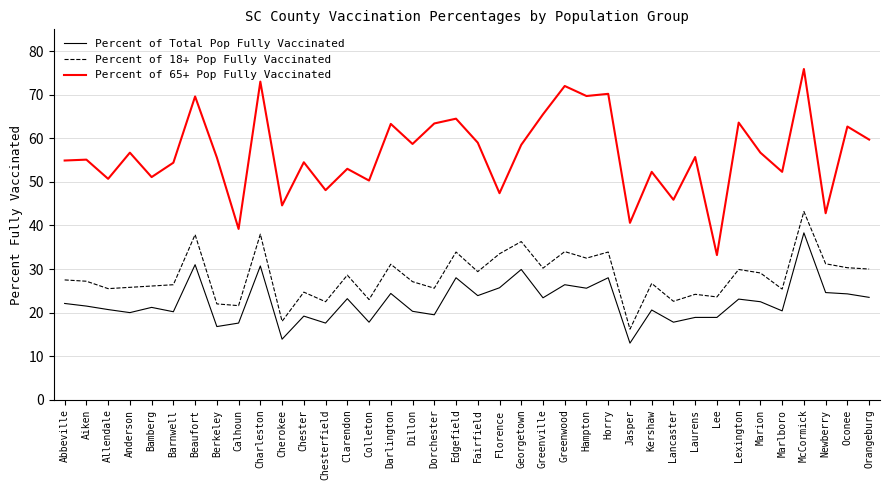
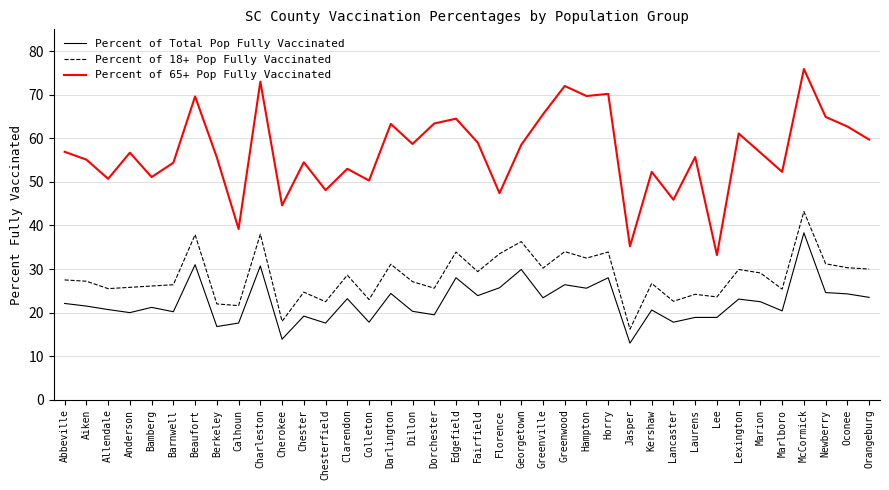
Percent of 65+ Pop Fully Vaccinated, Abbeville: 55 -> 57
Percent of 65+ Pop Fully Vaccinated, Jasper: 41 -> 35
Percent of 65+ Pop Fully Vaccinated, Lexington: 64 -> 61
Percent of 65+ Pop Fully Vaccinated, Newberry: 43 -> 65
